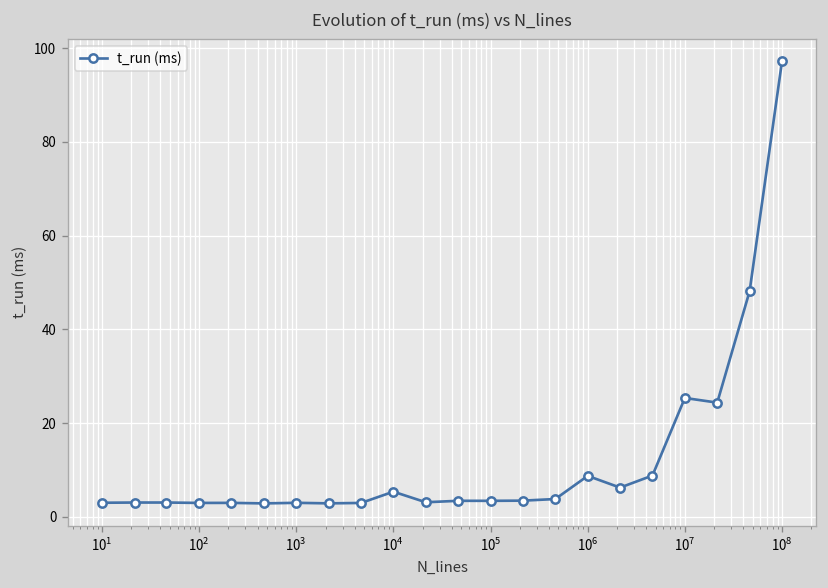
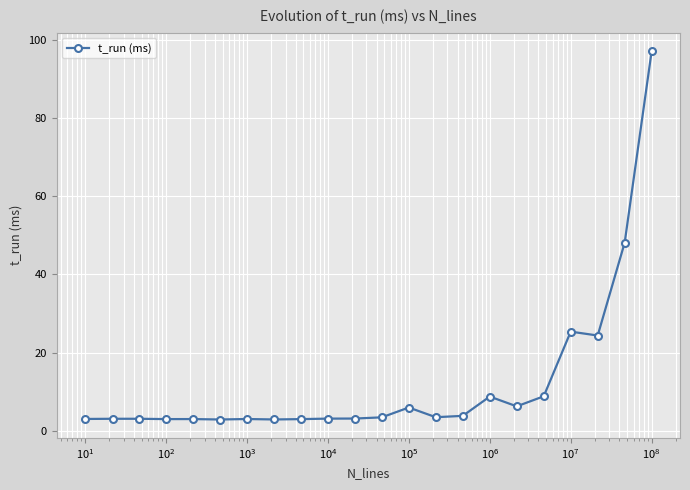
10^4: 5 -> 3
10^5: 3 -> 6
